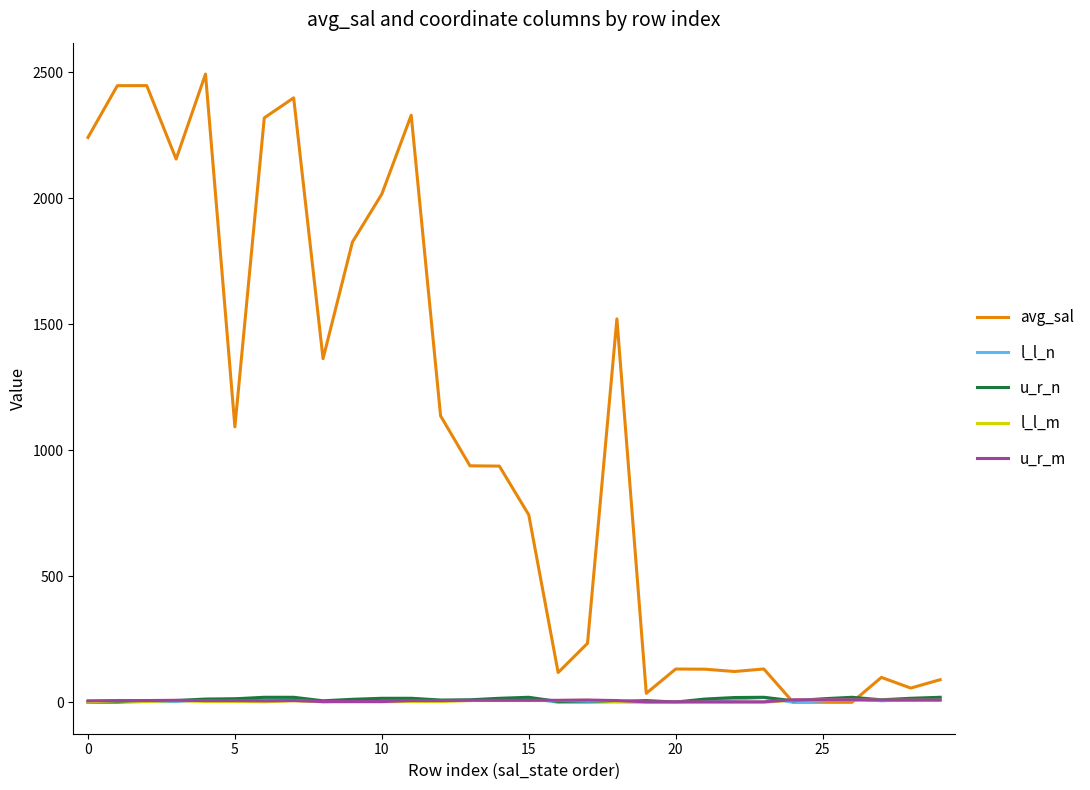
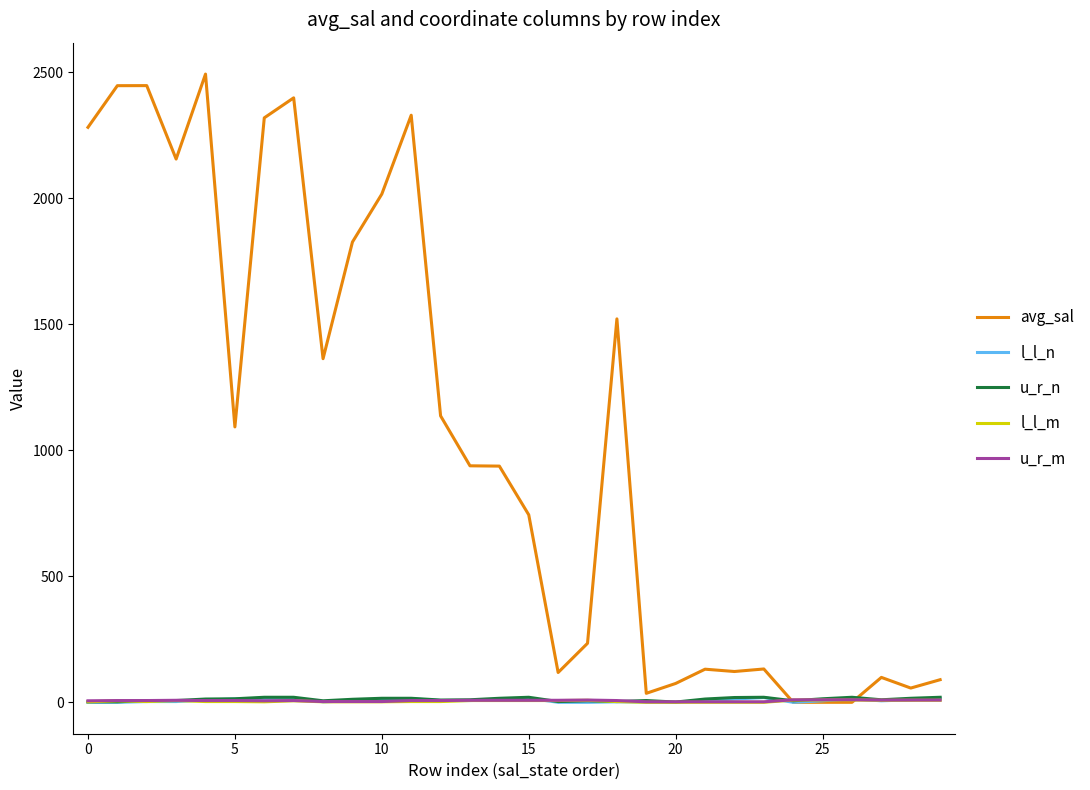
avg_sal, 0: 2240 -> 2280
avg_sal, 20: 130 -> 70
